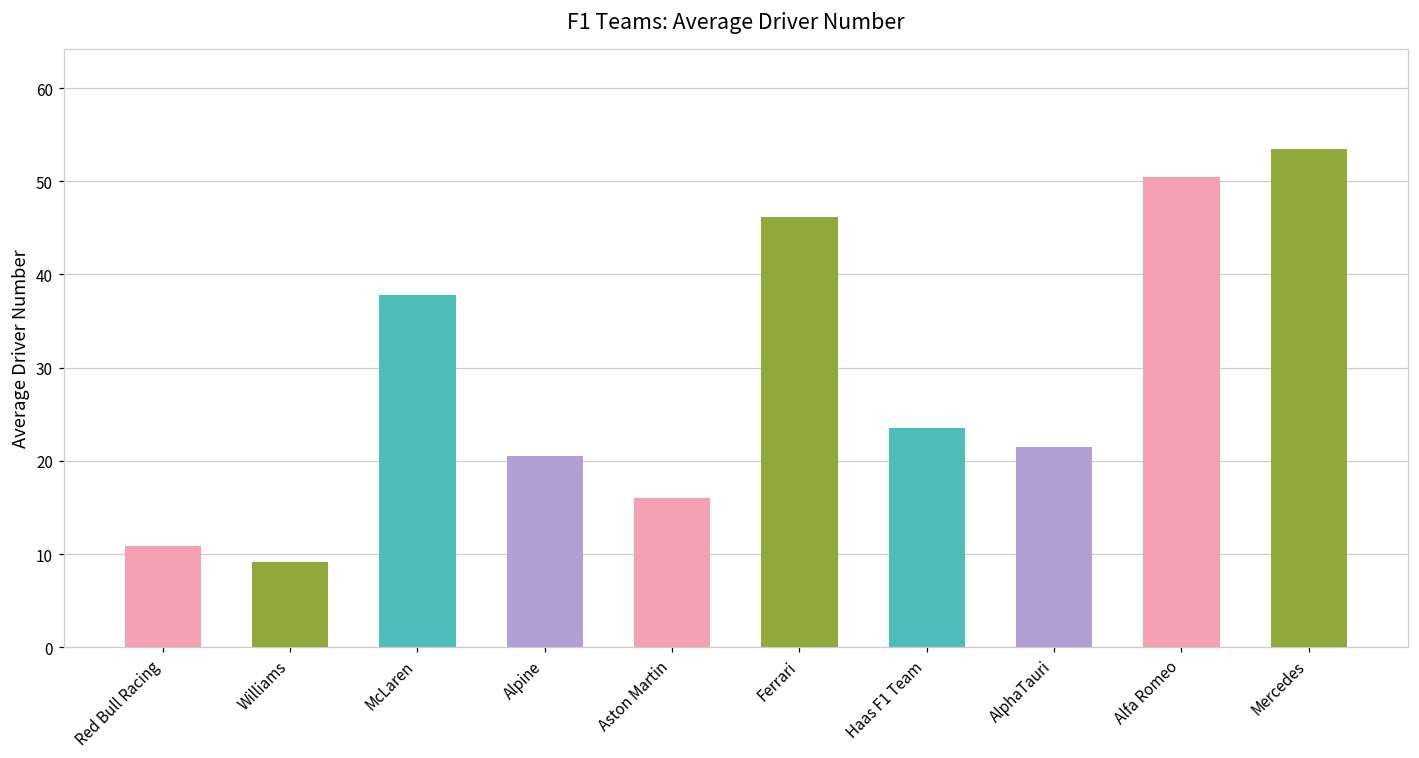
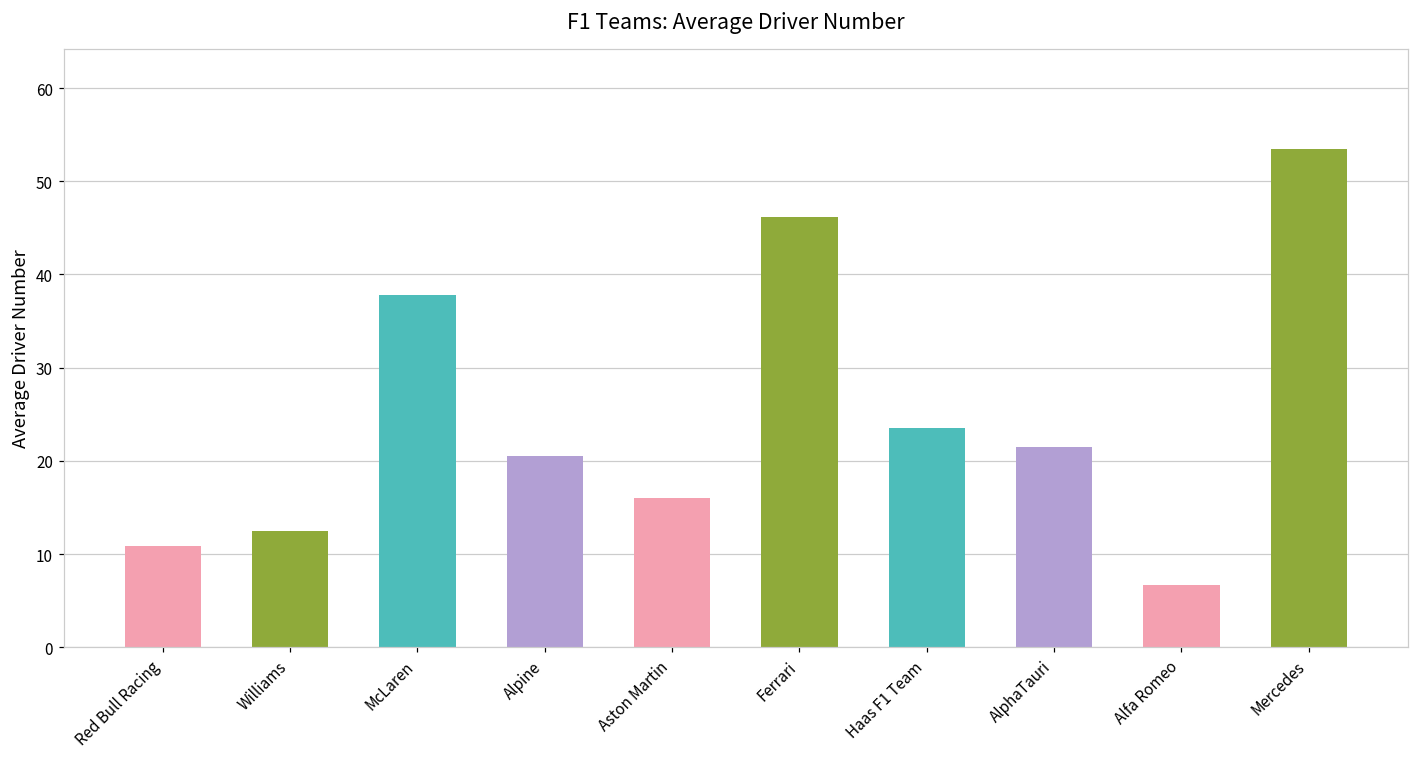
Williams: 9 -> 13
Alfa Romeo: 51 -> 7
